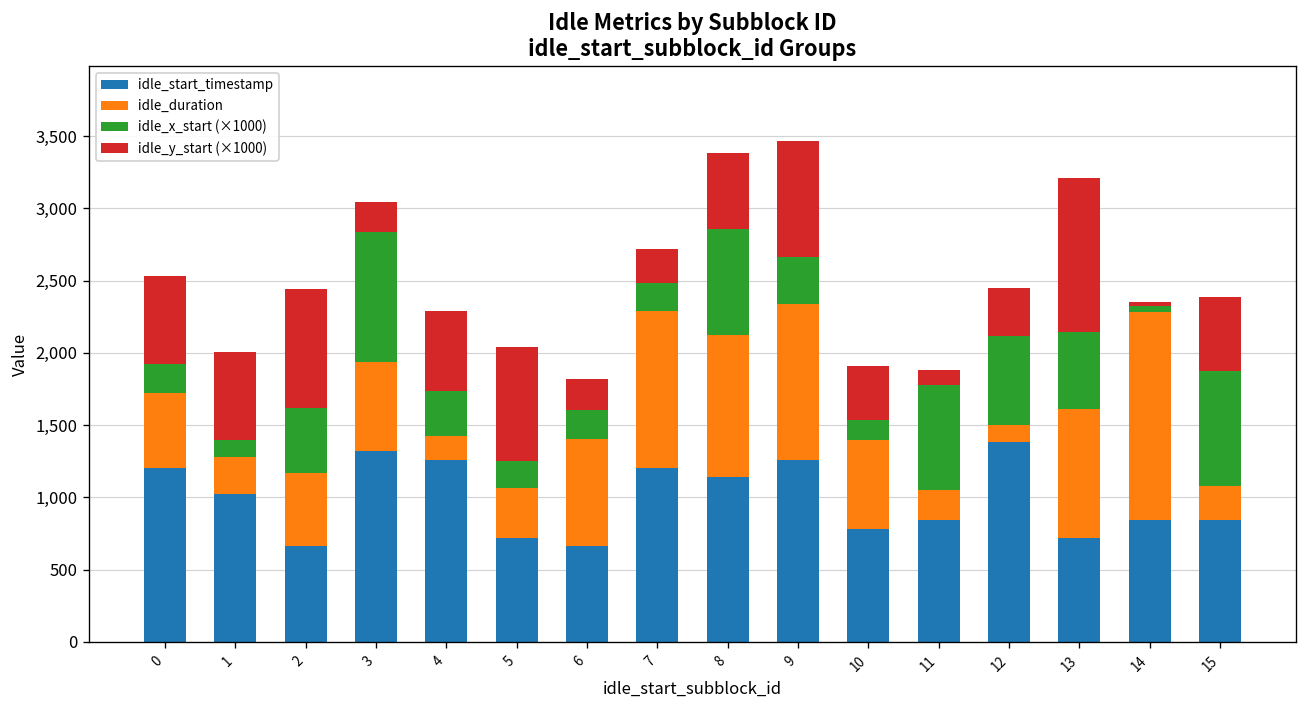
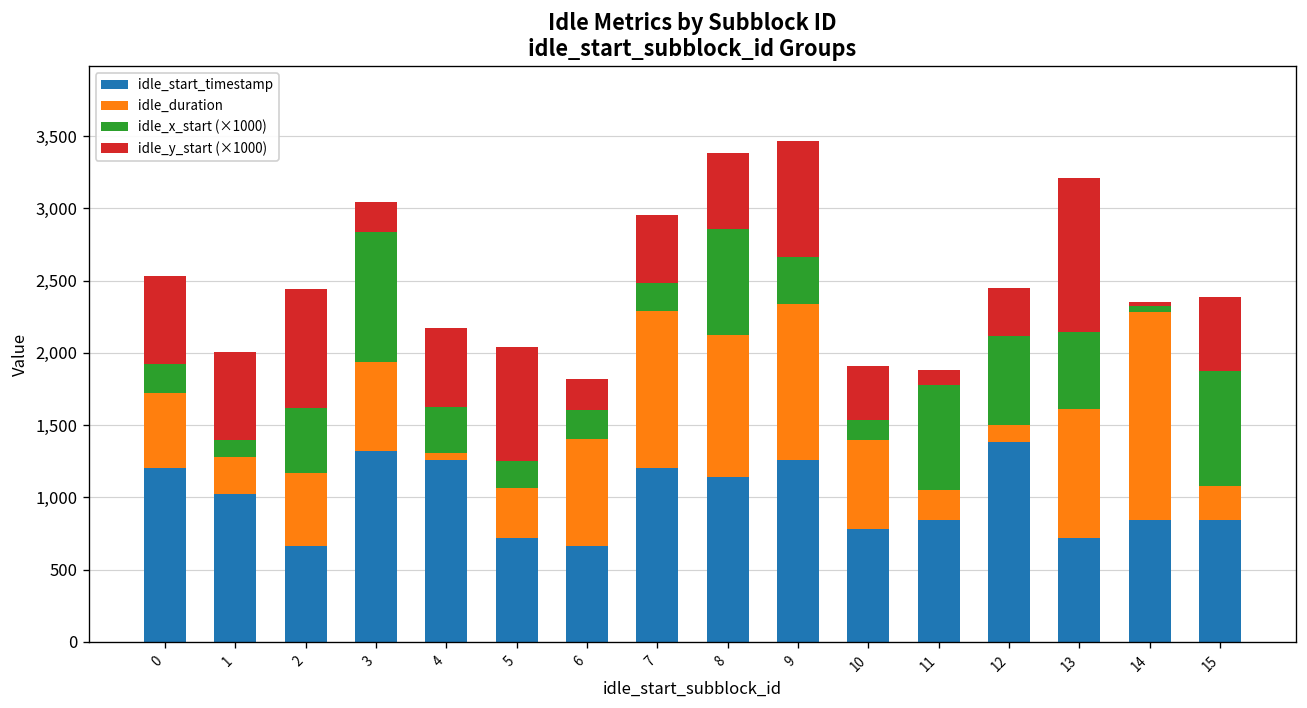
idle_duration, 4: 170 -> 50
idle_y_start (×1000), 7: 240 -> 470
